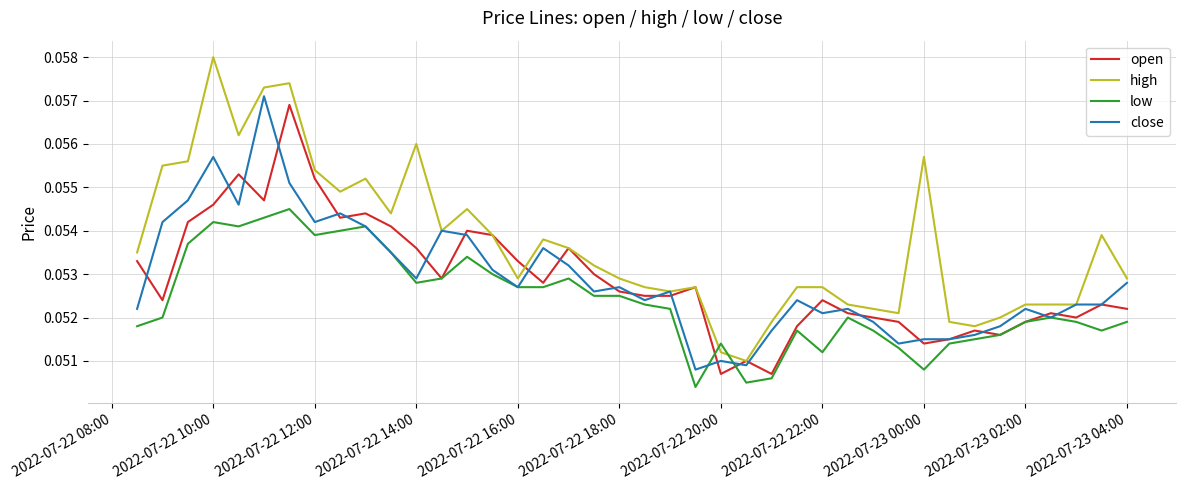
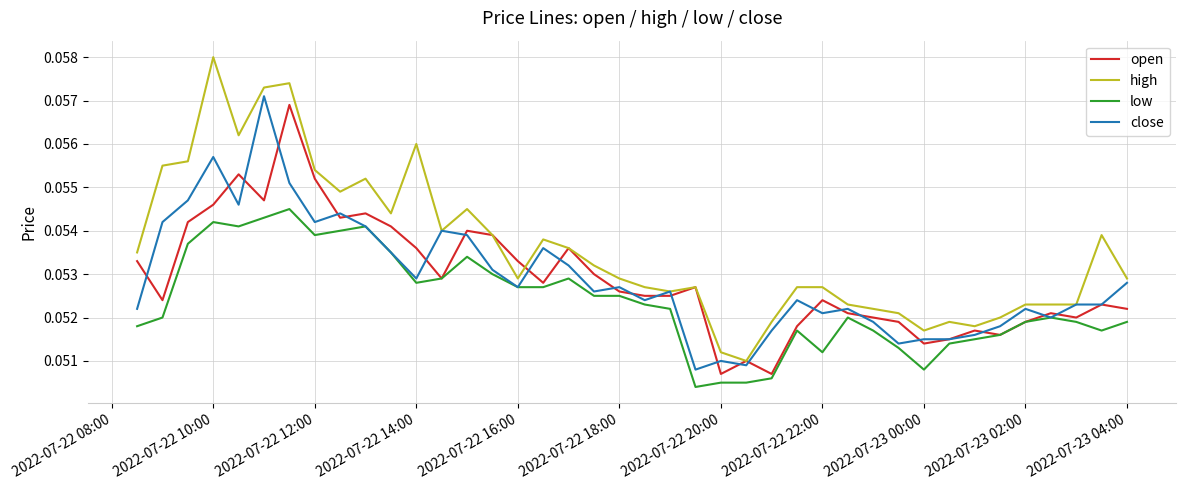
low, 2022-07-22 20:00: 0.0514 -> 0.0505
high, 2022-07-23 00:00: 0.0557 -> 0.0517
